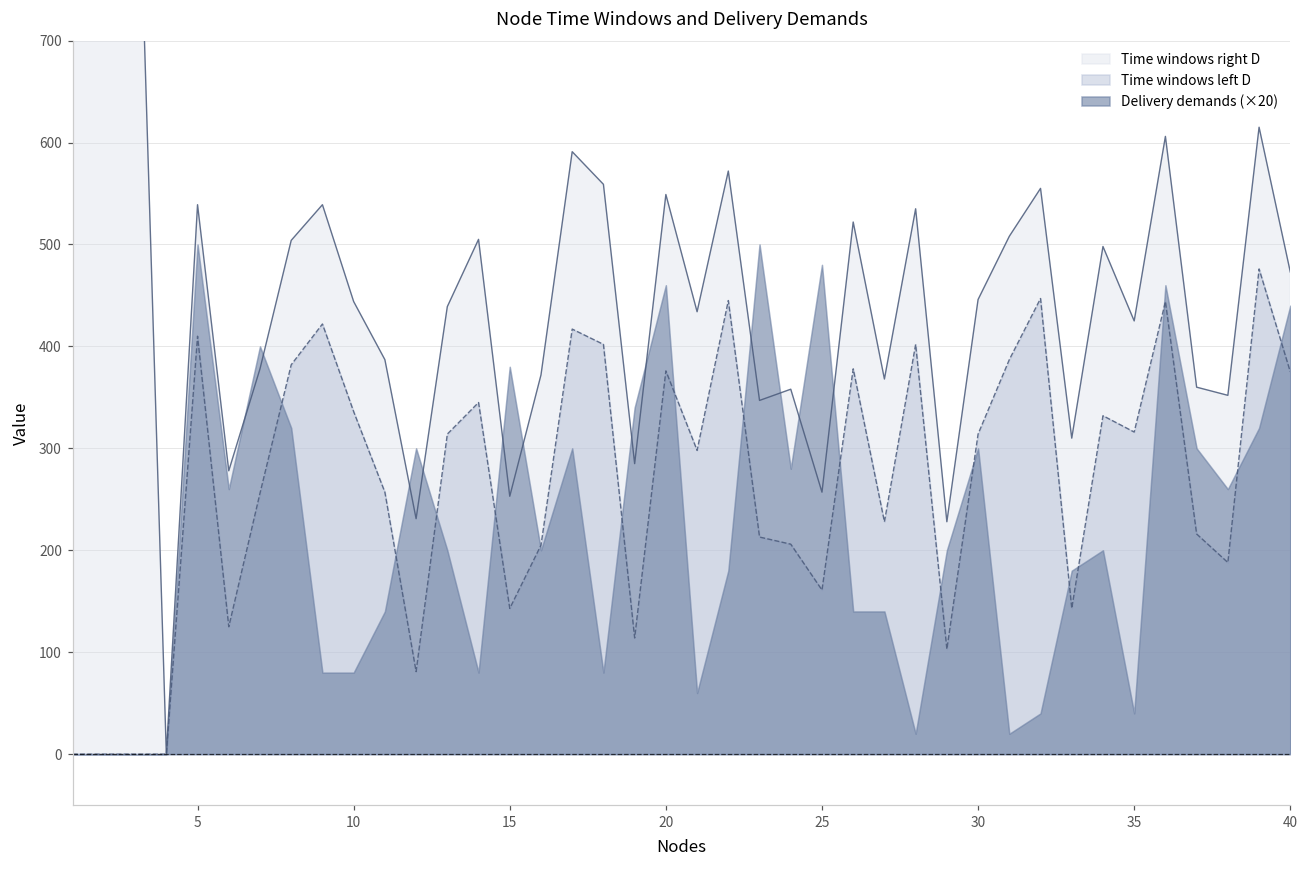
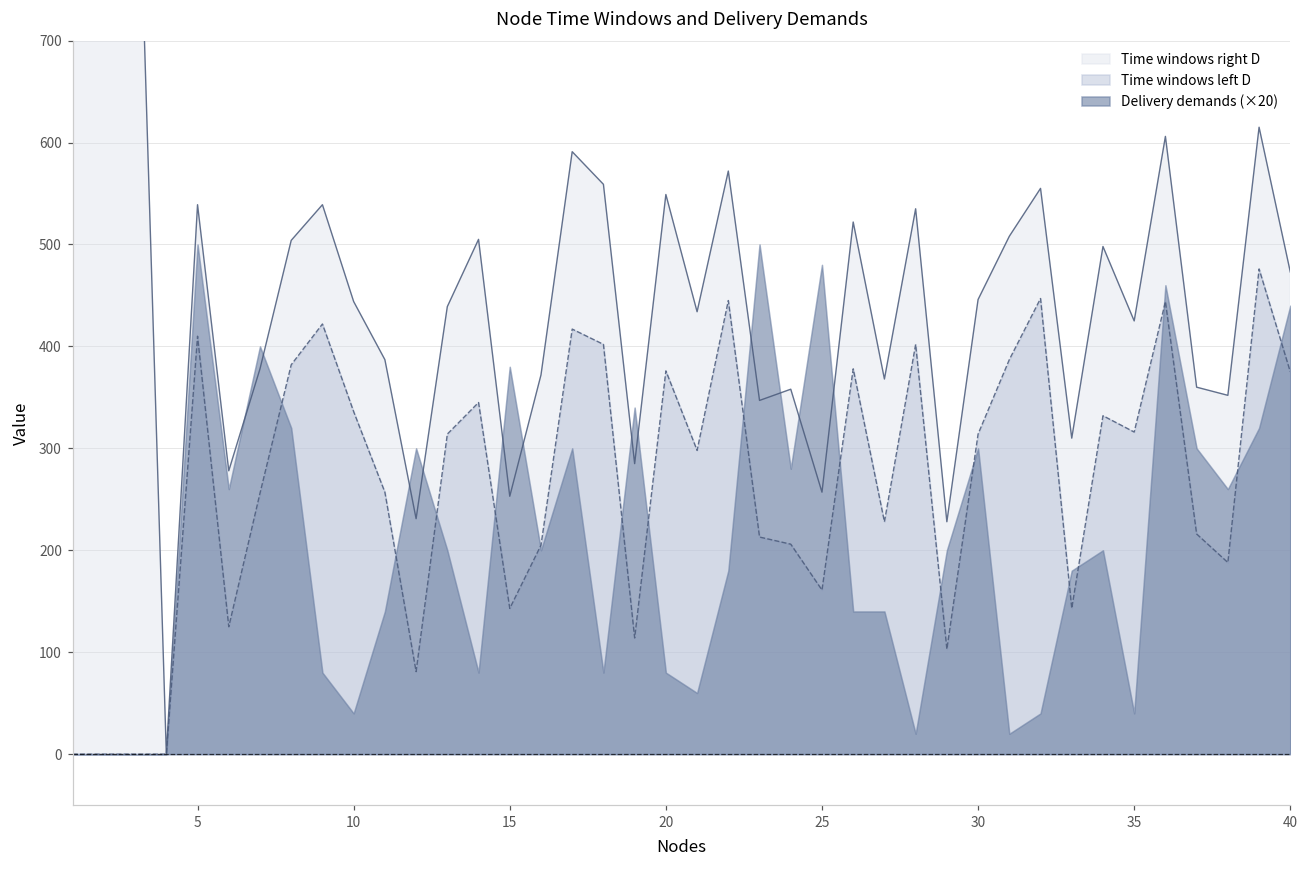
Delivery demands (×20), 10: 80 -> 40
Delivery demands (×20), 20: 460 -> 80
